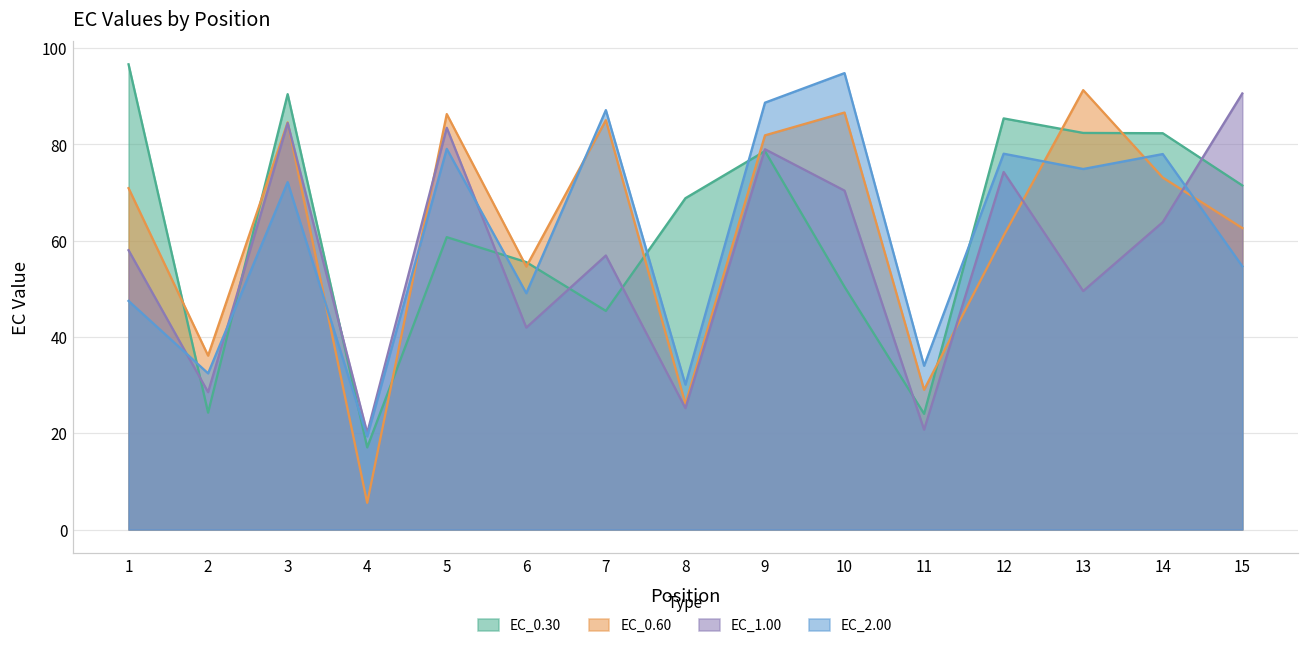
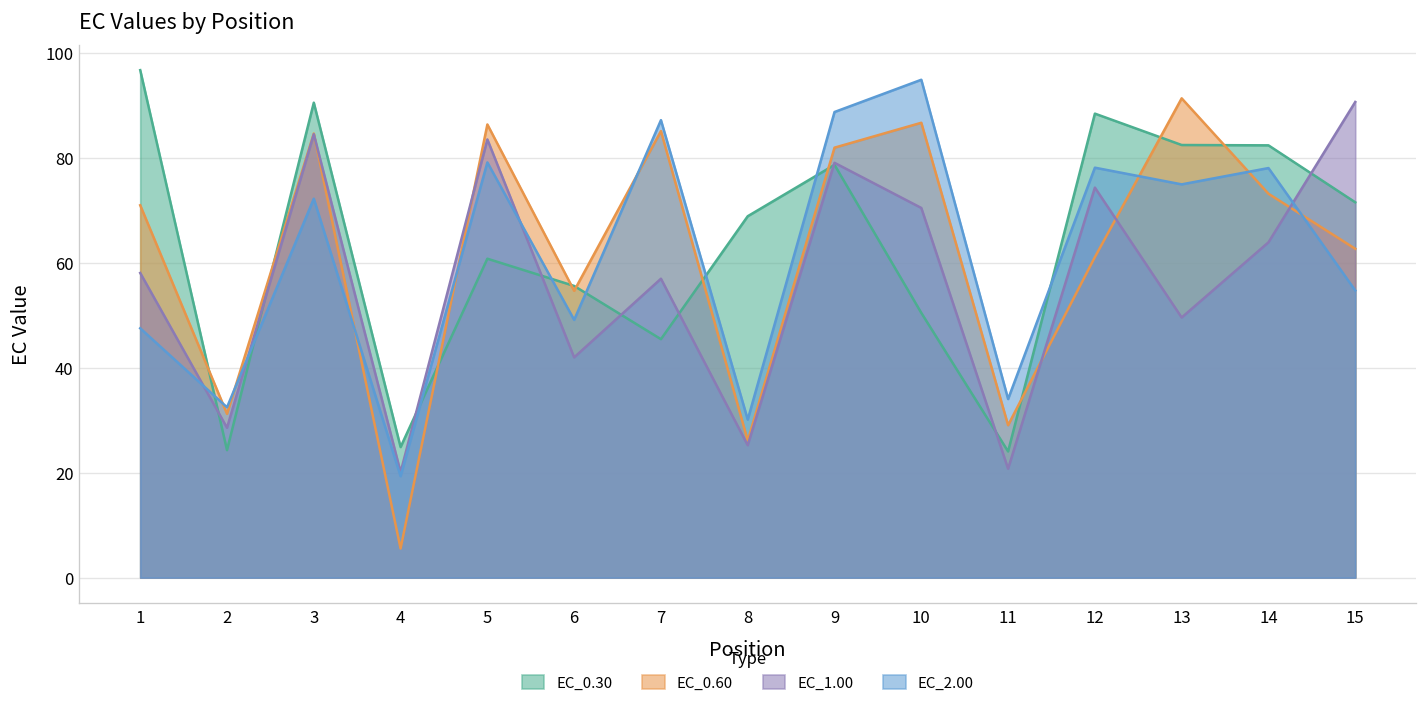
EC_0.60, 2: 36 -> 31
EC_0.30, 4: 17 -> 25
EC_0.30, 12: 85 -> 88
